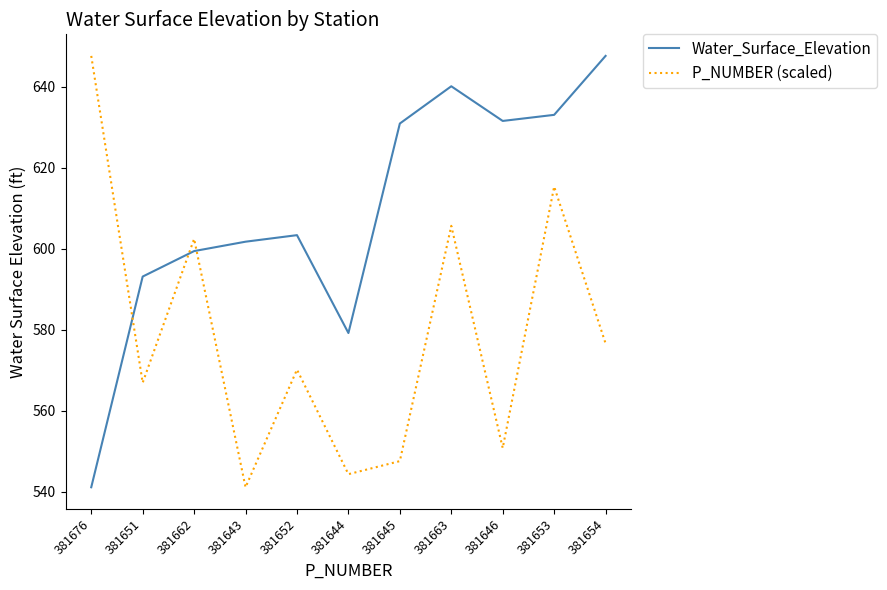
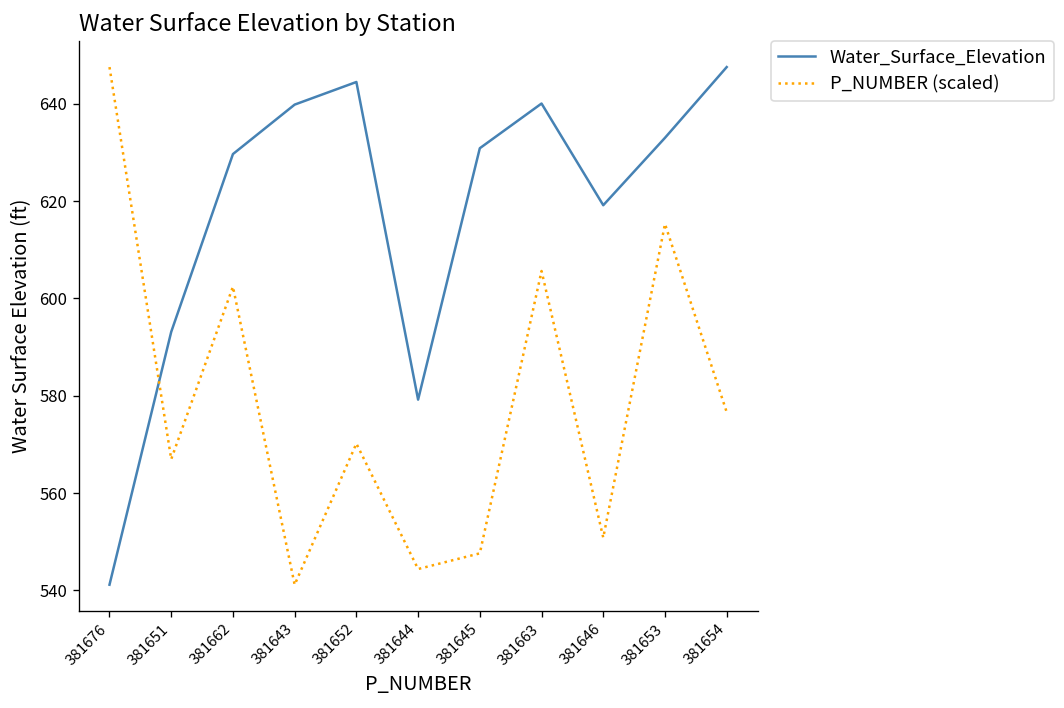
Water_Surface_Elevation, 381662: 599 -> 630
Water_Surface_Elevation, 381643: 602 -> 640
Water_Surface_Elevation, 381652: 603 -> 644
Water_Surface_Elevation, 381646: 632 -> 619
